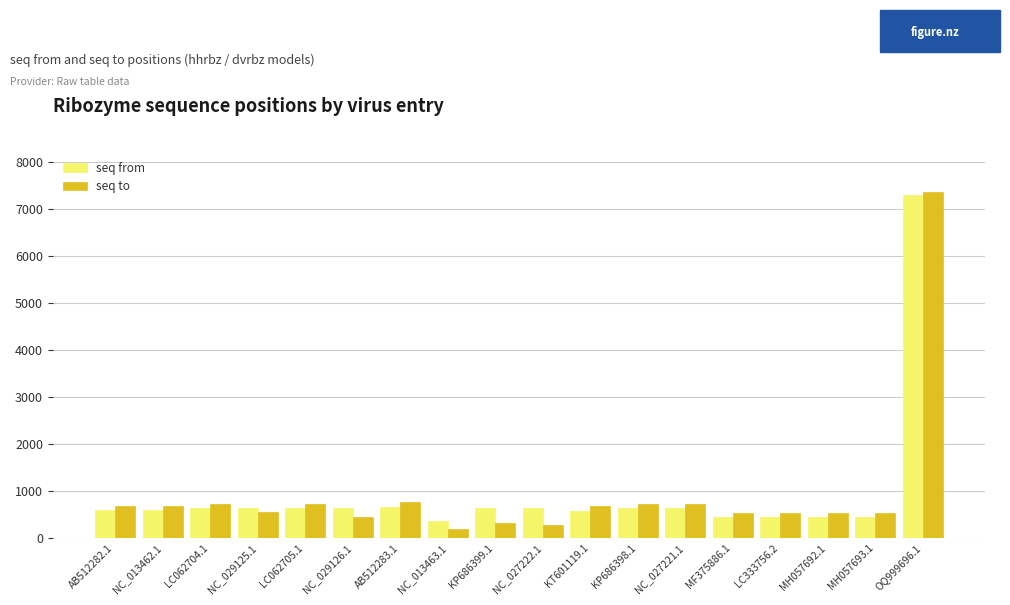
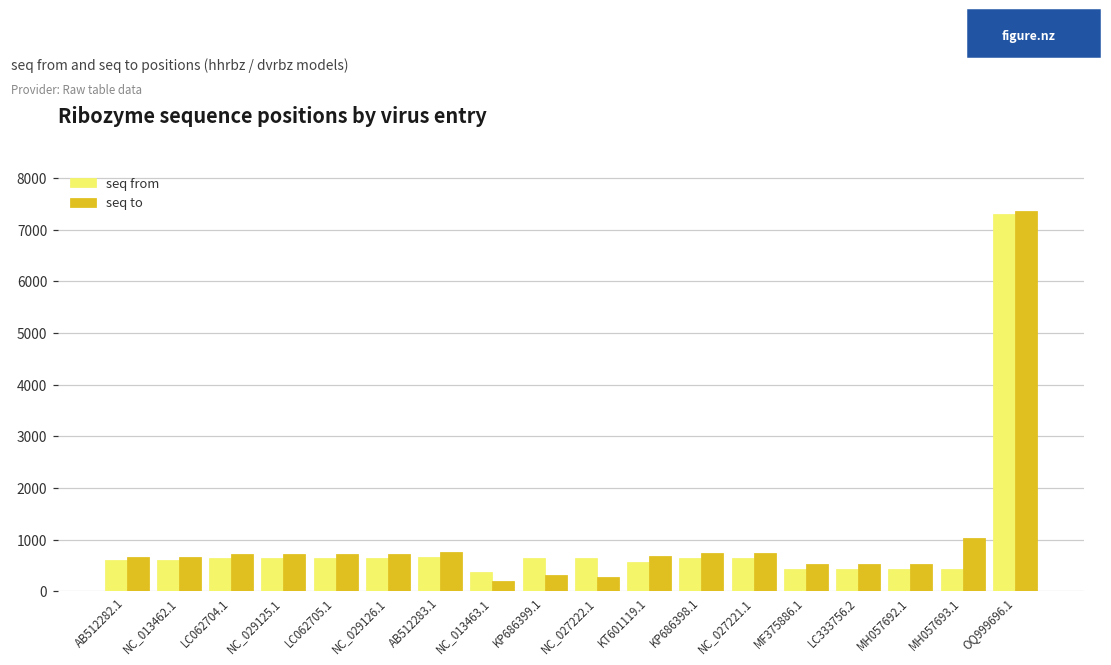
seq to, NC_029125.1: 500 -> 700
seq to, NC_029126.1: 500 -> 700
seq to, MH057693.1: 500 -> 1000
